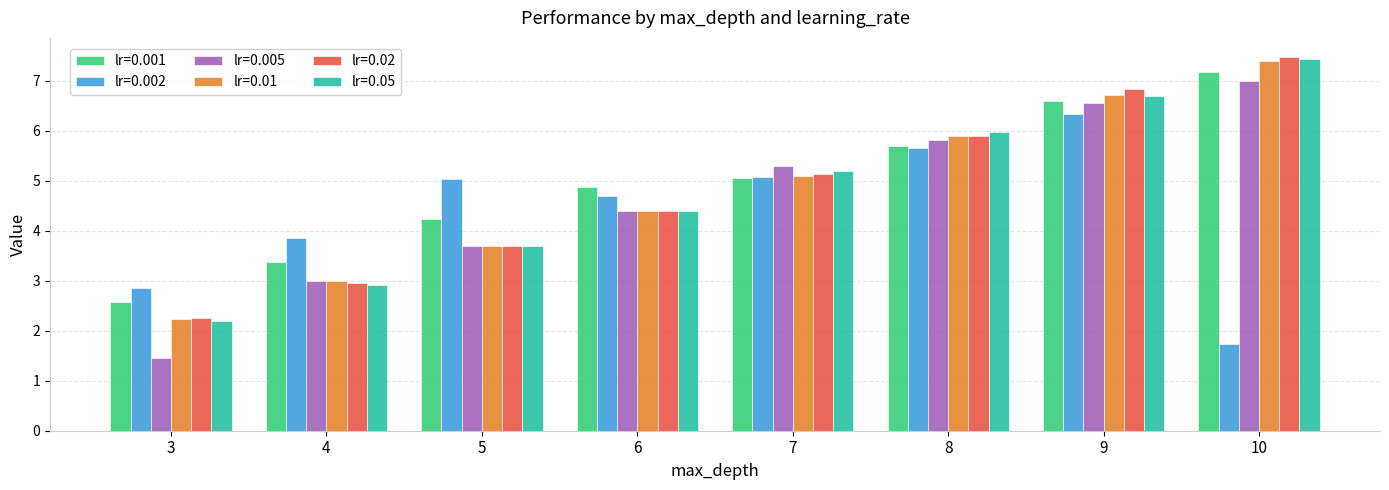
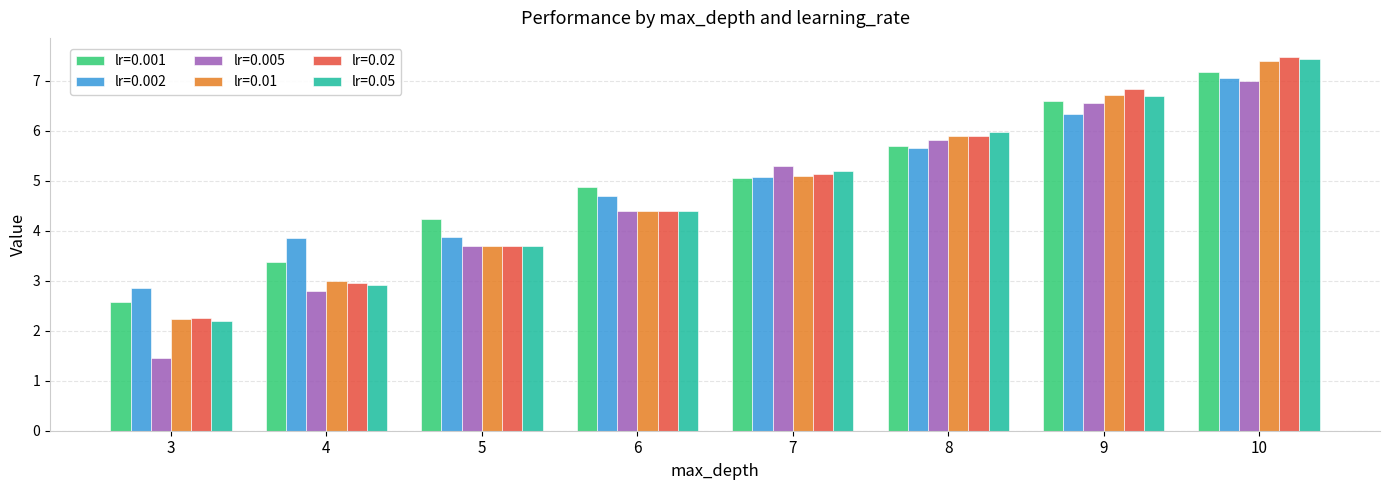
lr=0.005, 4: 3.0 -> 2.8
lr=0.002, 5: 5.0 -> 3.9
lr=0.002, 10: 1.7 -> 7.1
